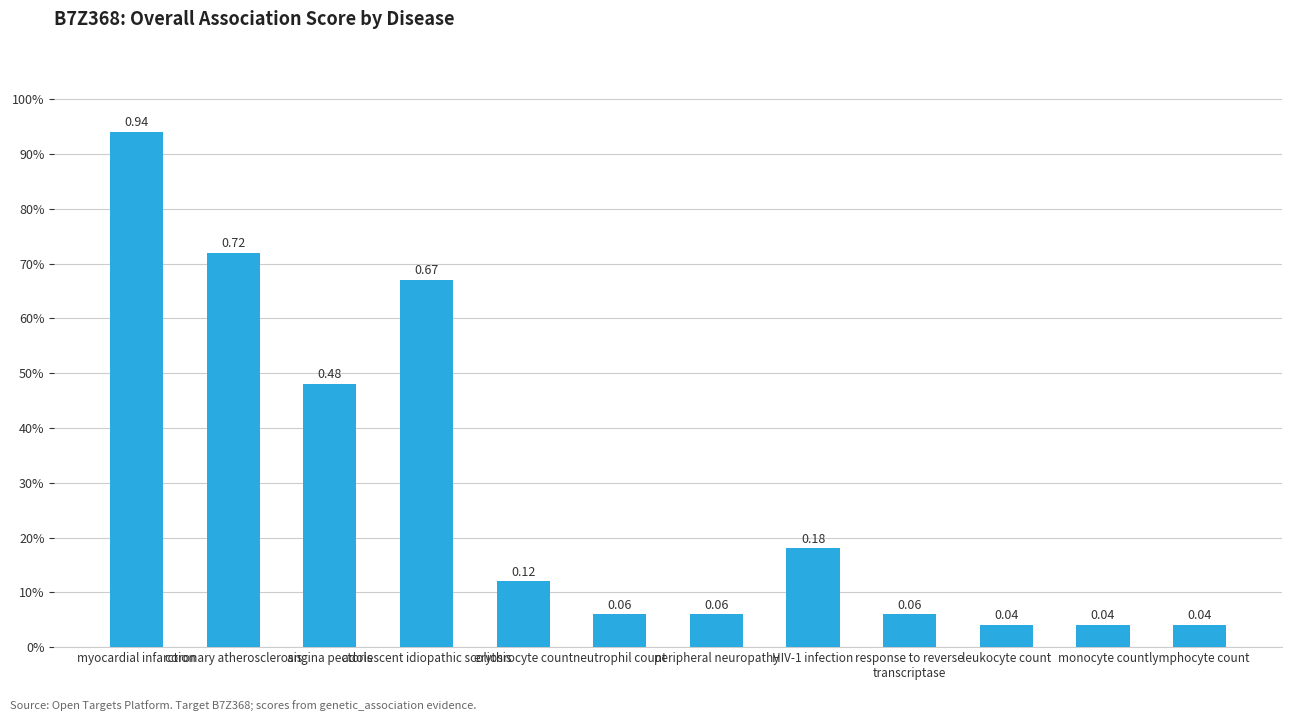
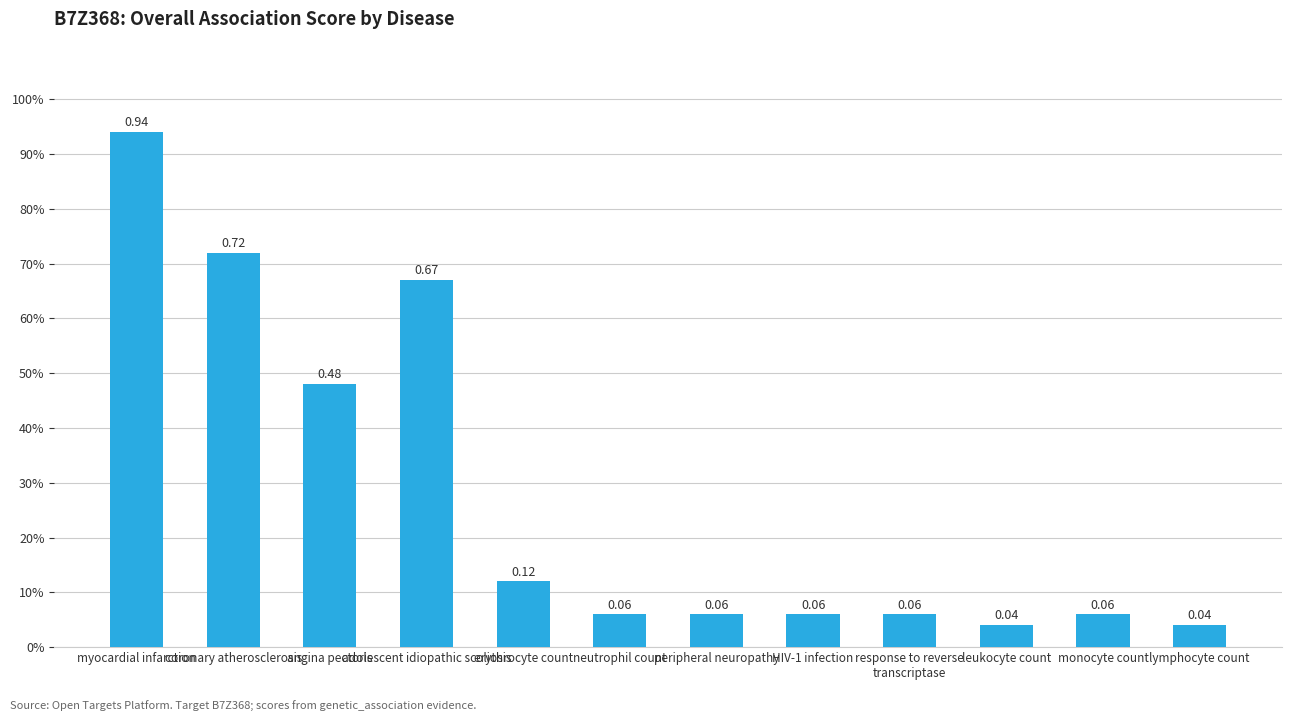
HIV-1 infection: 0.18 -> 0.06
monocyte count: 0.04 -> 0.06
